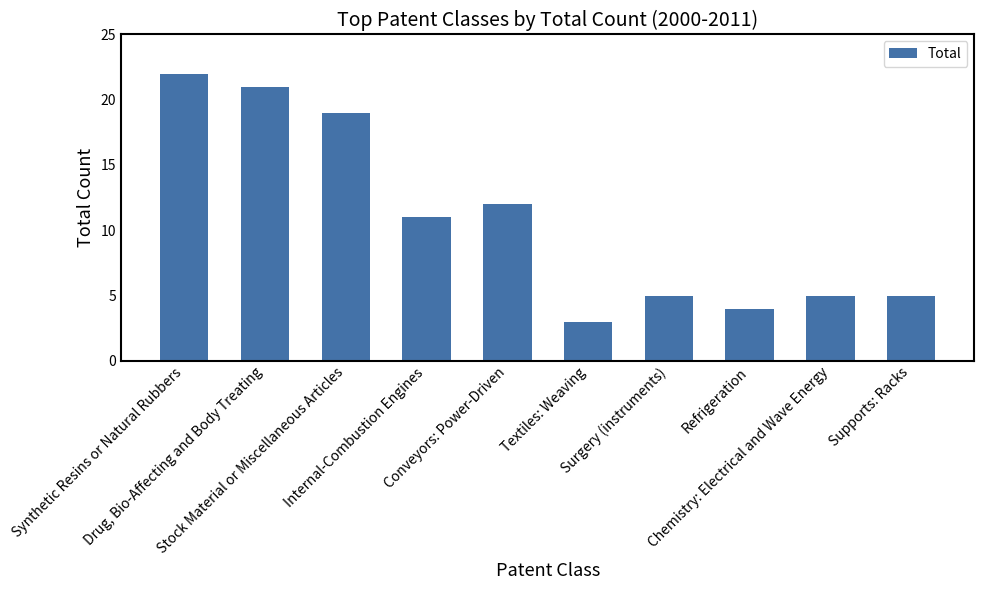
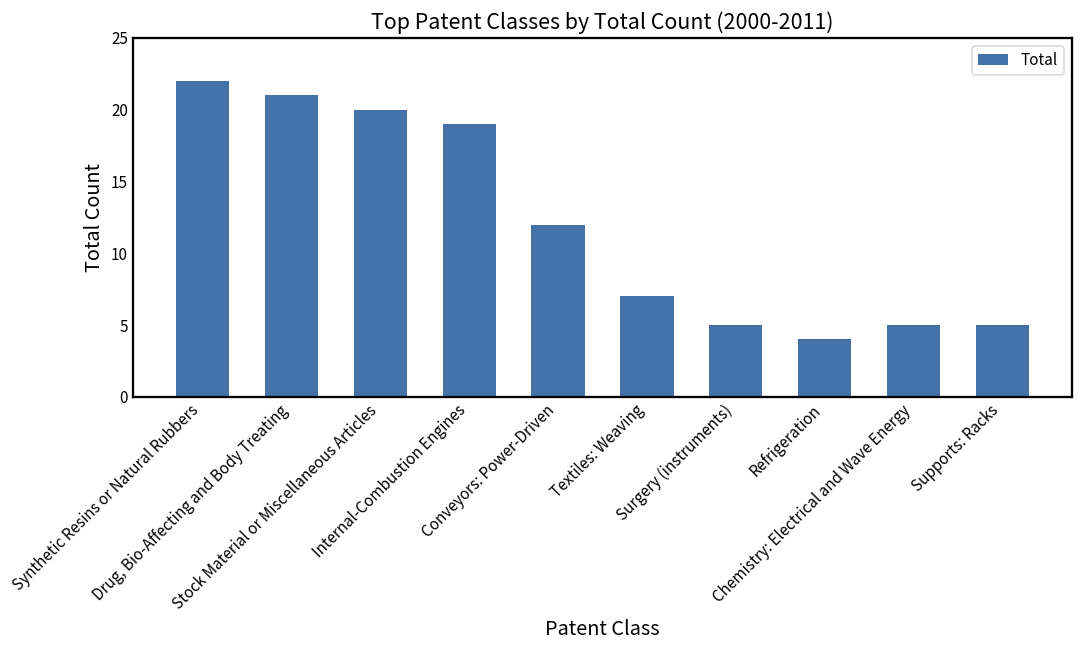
Stock Material or Miscellaneous Articles: 19 -> 20
Internal-Combustion Engines: 11 -> 19
Textiles: Weaving: 3 -> 7
